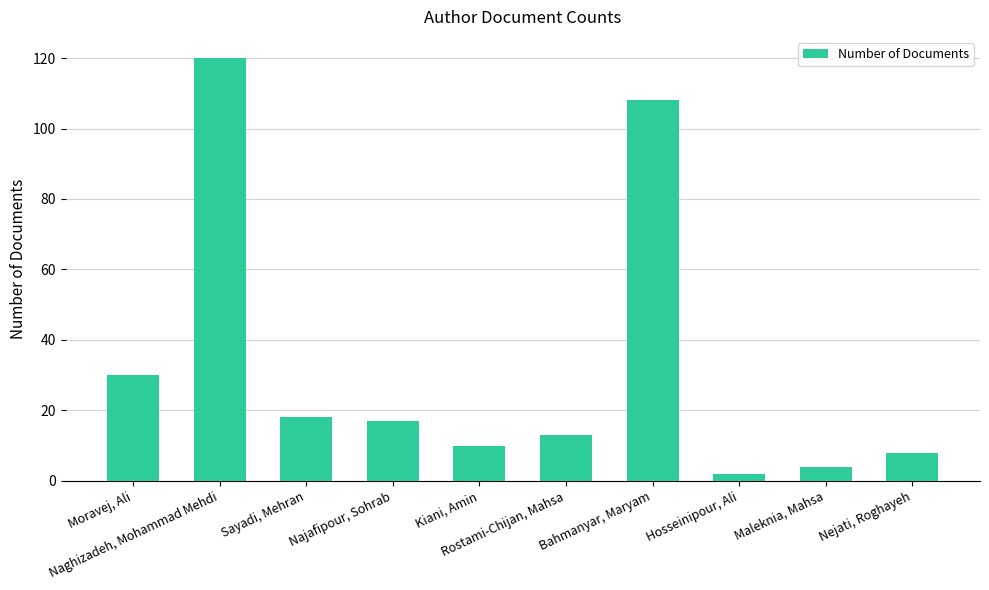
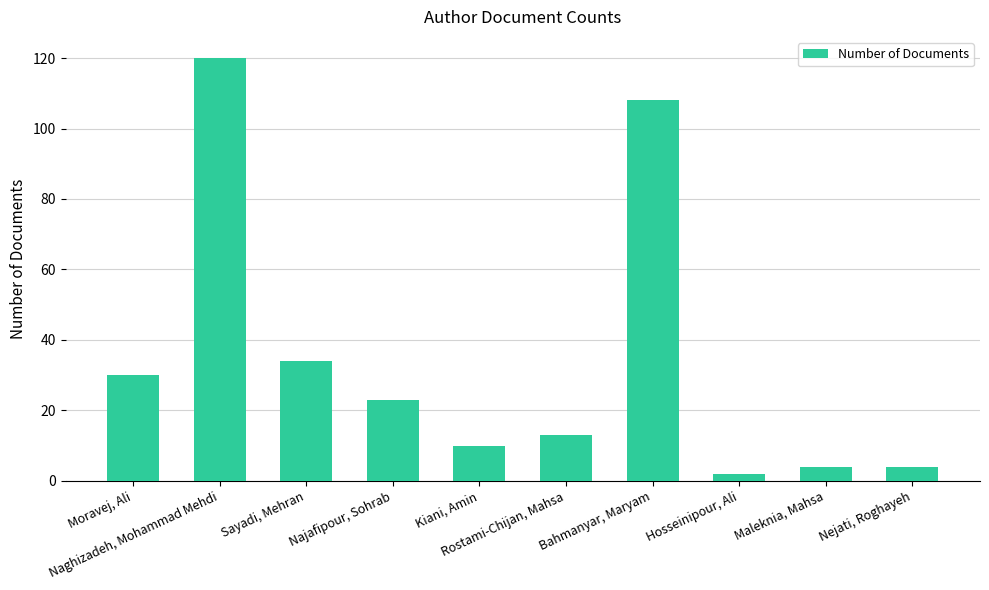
Sayadi, Mehran: 18 -> 34
Najafipour, Sohrab: 17 -> 23
Nejati, Roghayeh: 8 -> 4
